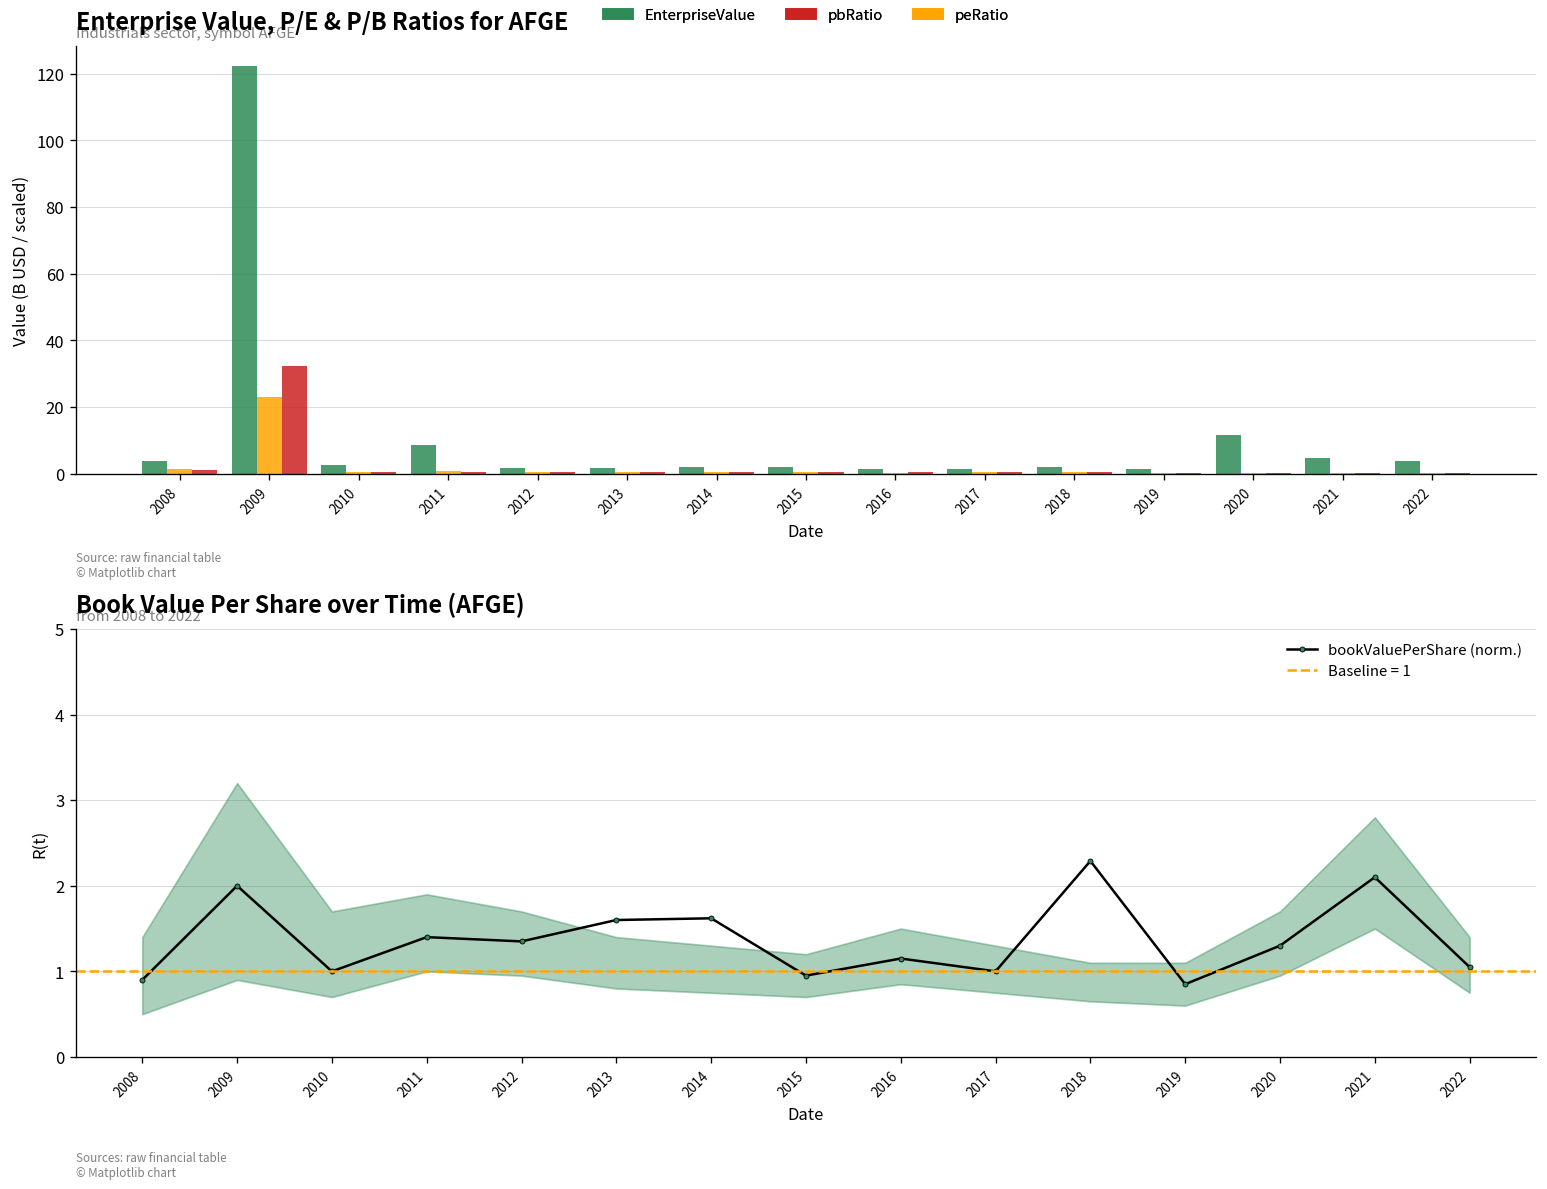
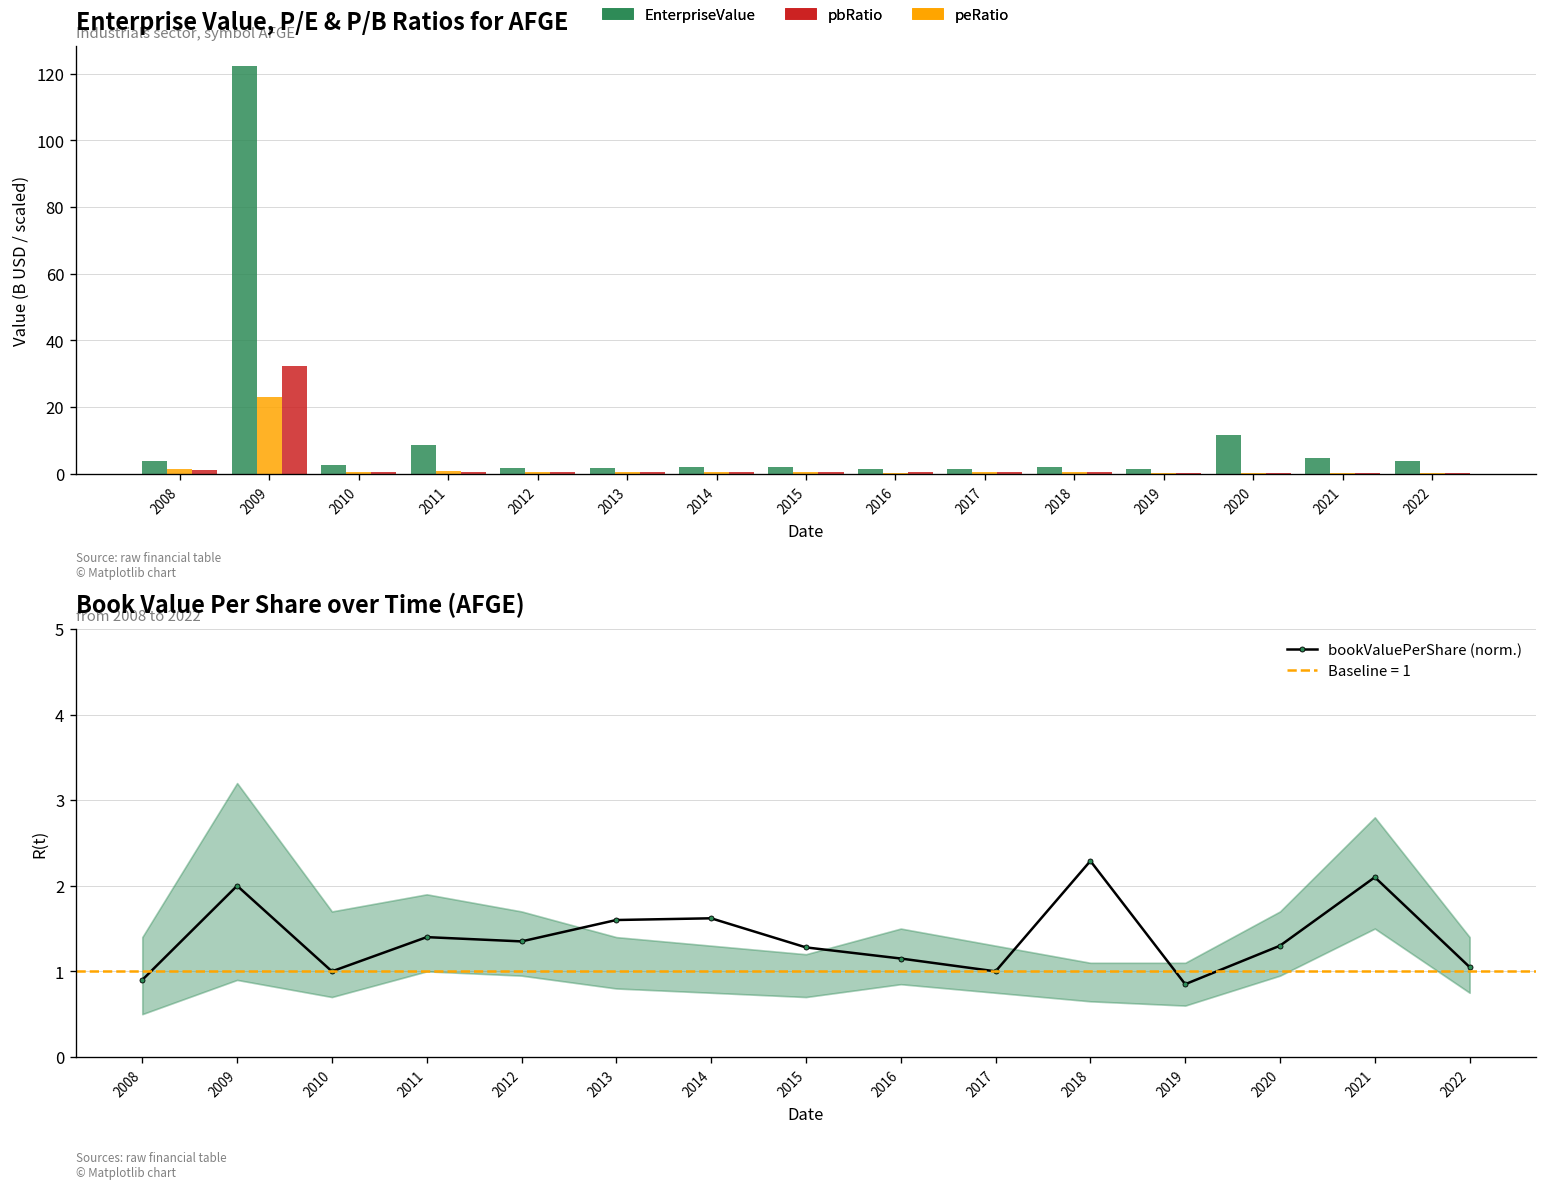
Book Value Per Share over Time (AFGE), bookValuePerShare (norm.), 2015: 1.0 -> 1.3
